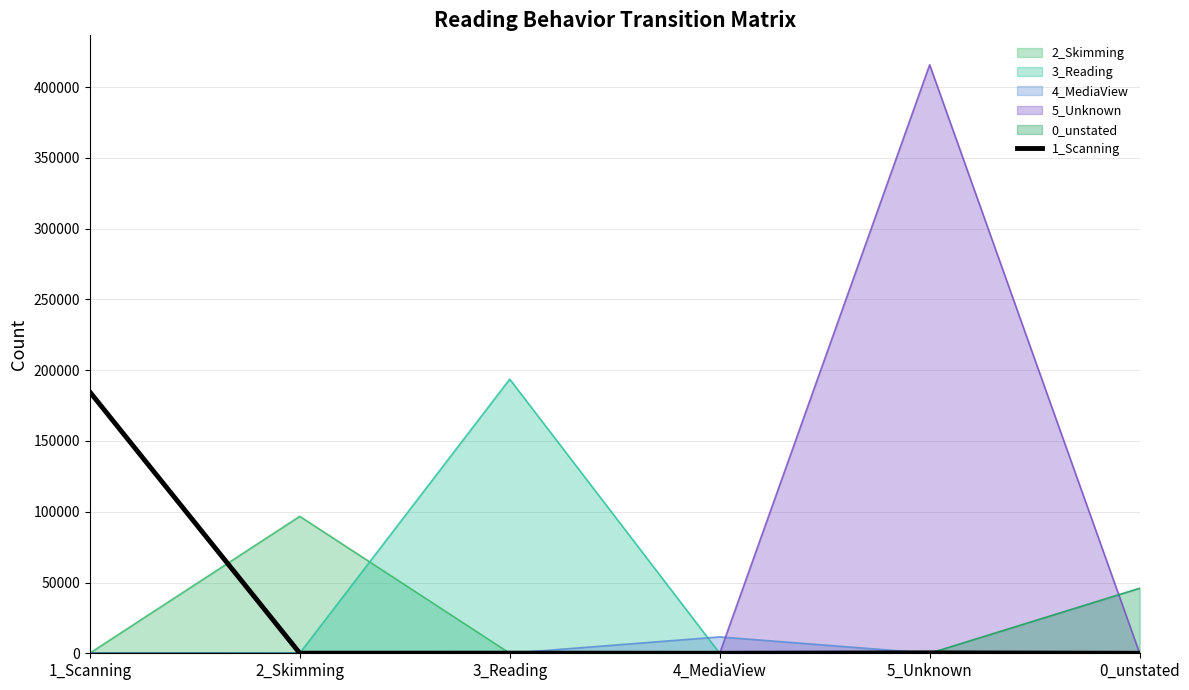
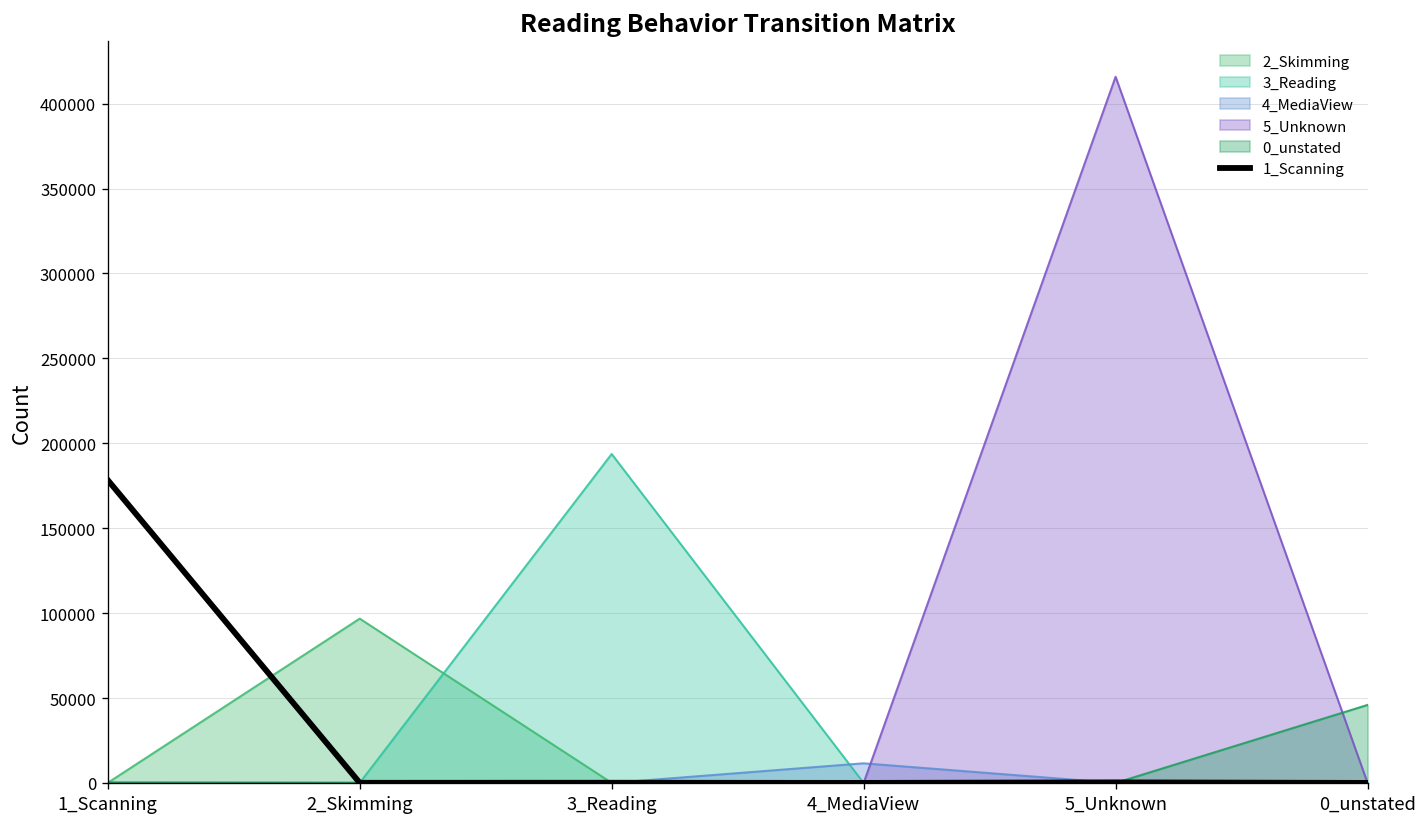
1_Scanning, 1_Scanning: 185000 -> 178000
